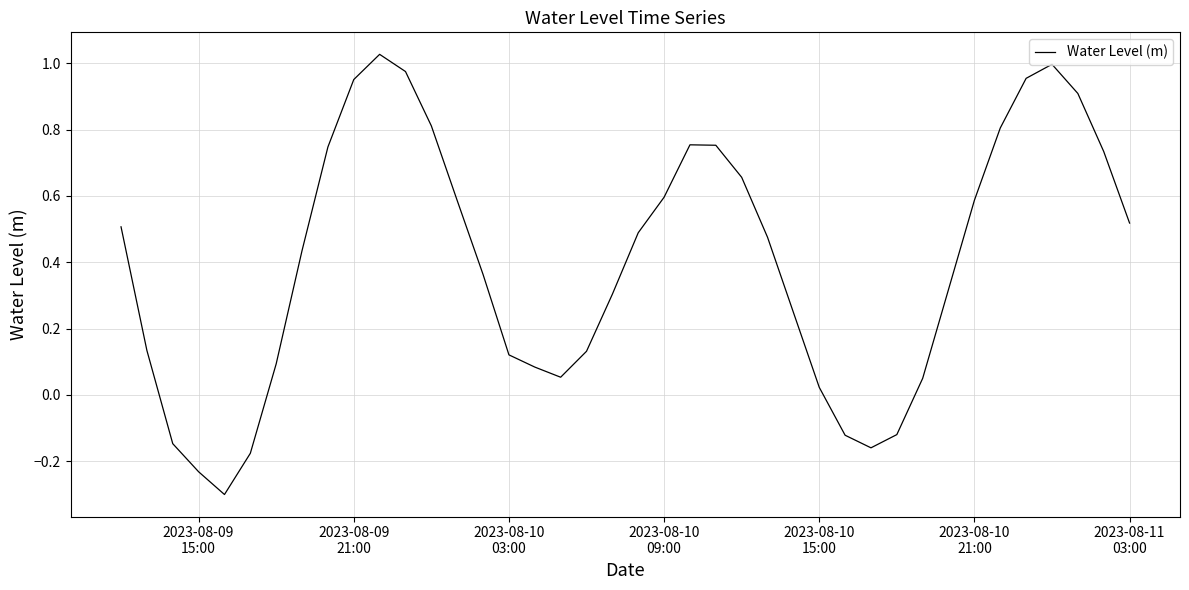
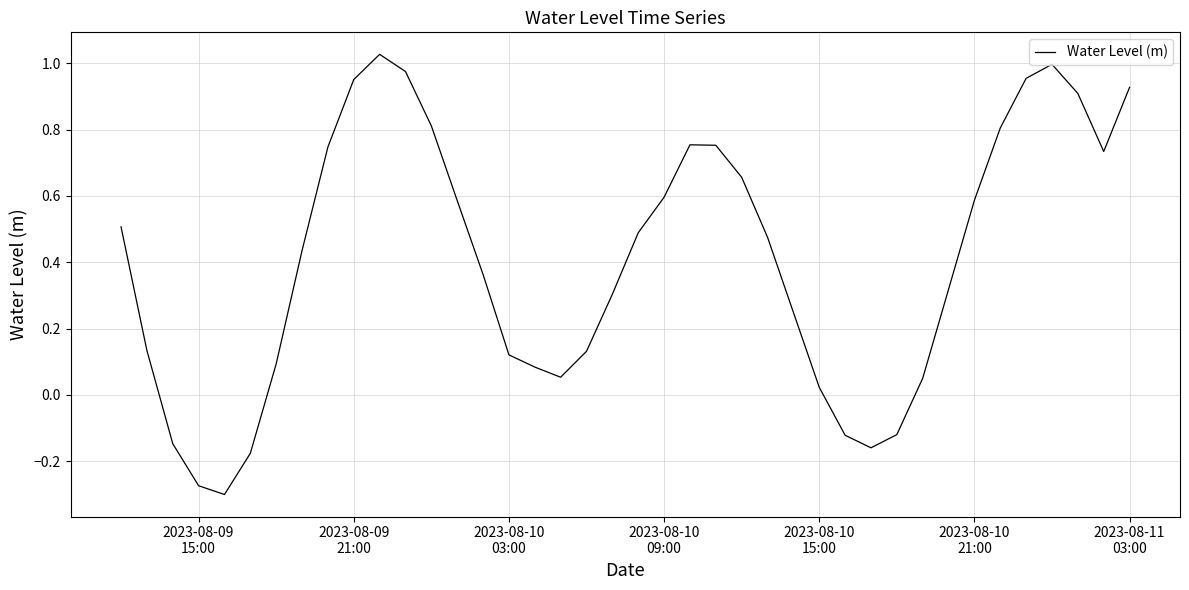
2023-08-09 15:00: -0.23 -> -0.27
2023-08-11 03:00: 0.52 -> 0.93
